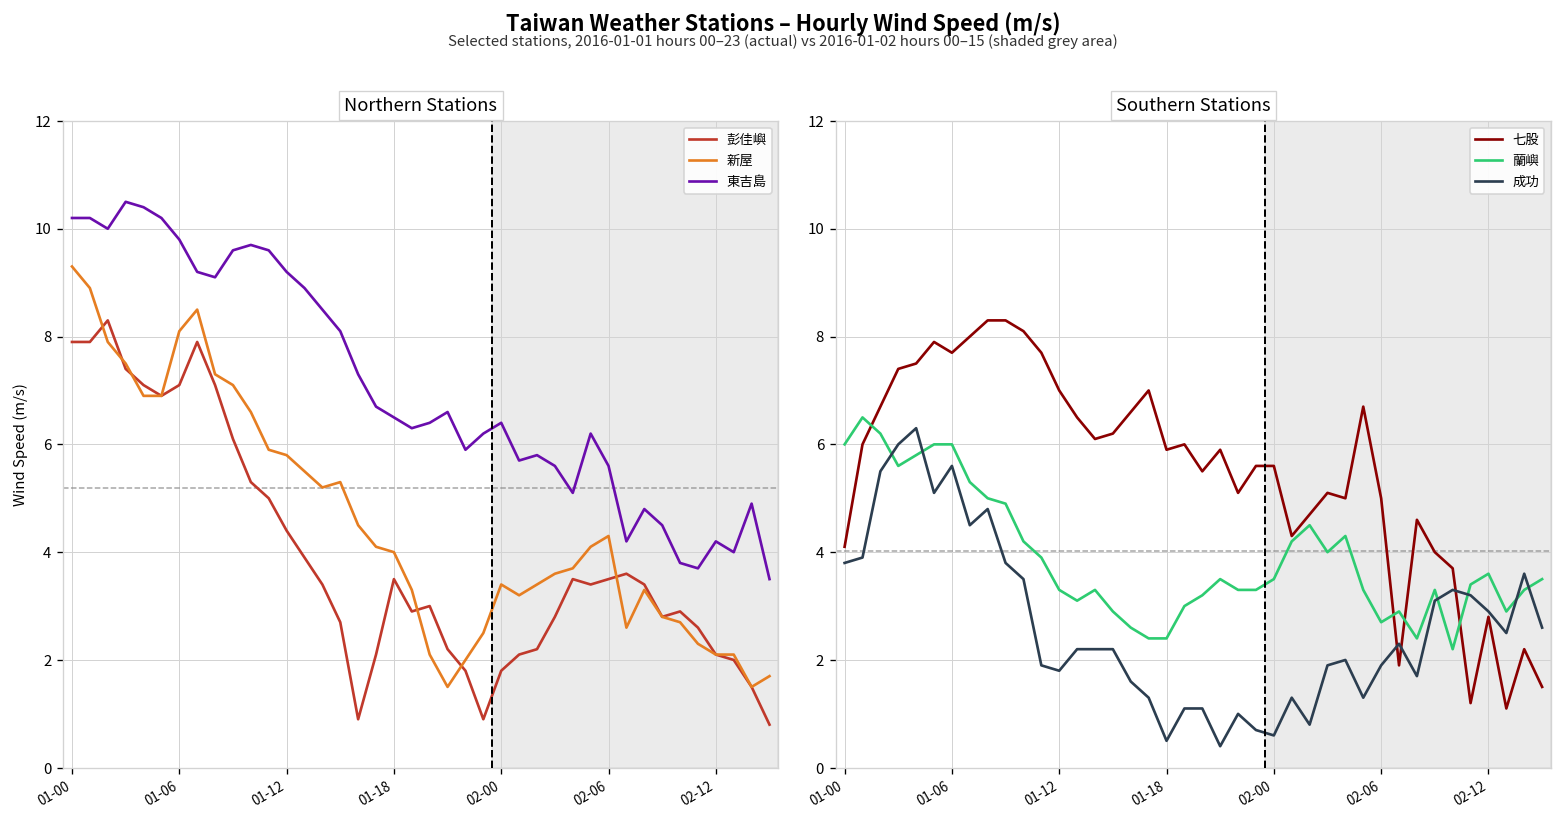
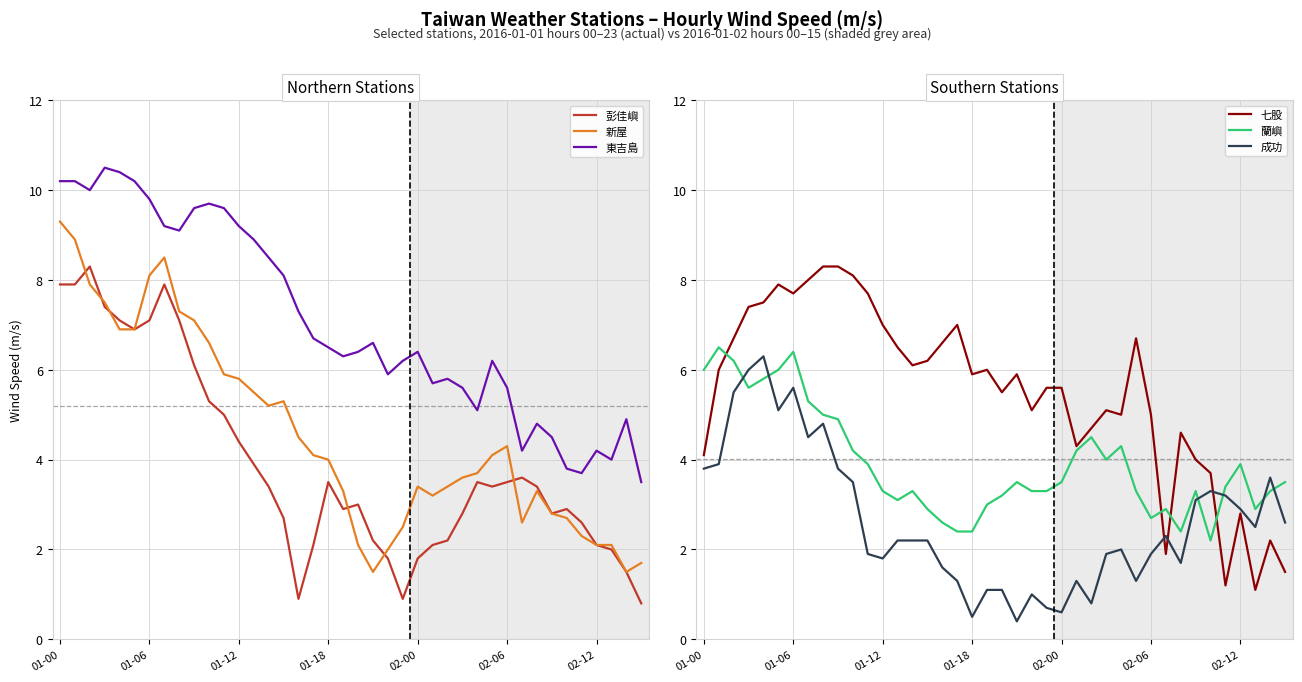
Southern Stations, 蘭嶼, 01-06: 6.0 -> 6.4
Southern Stations, 蘭嶼, 02-12: 3.6 -> 3.9
